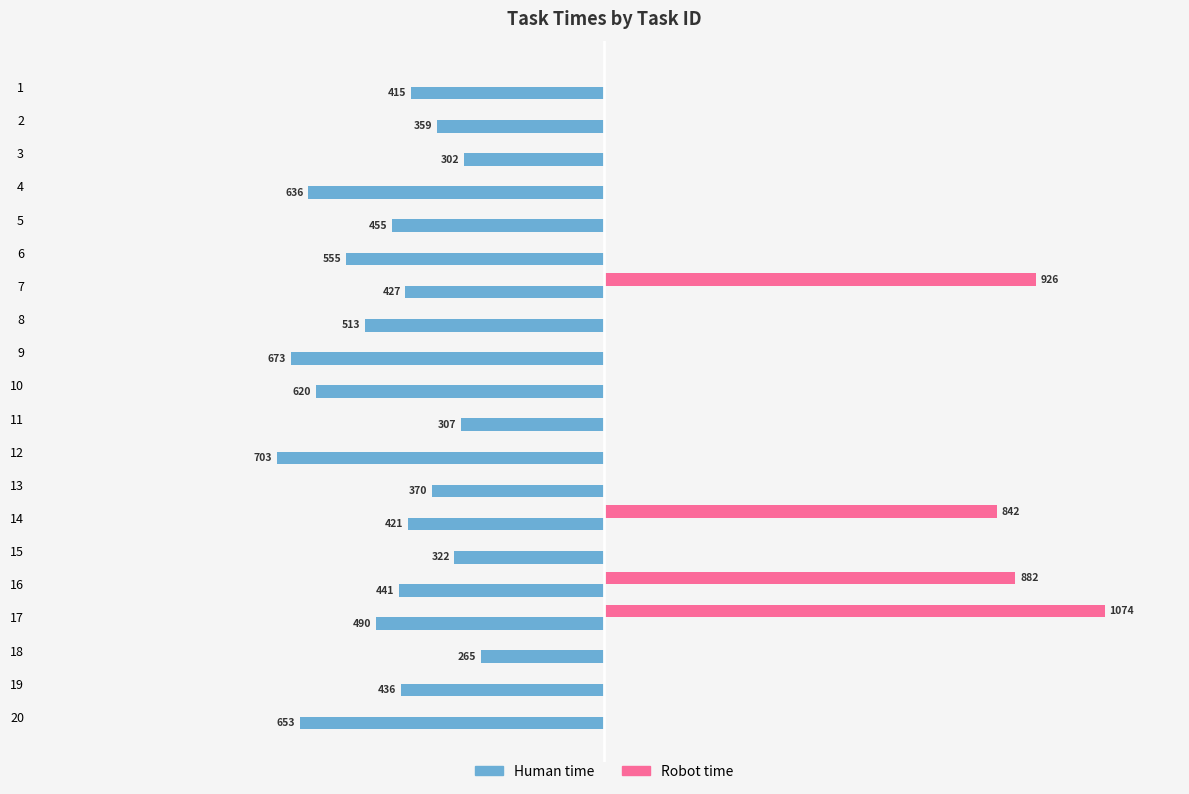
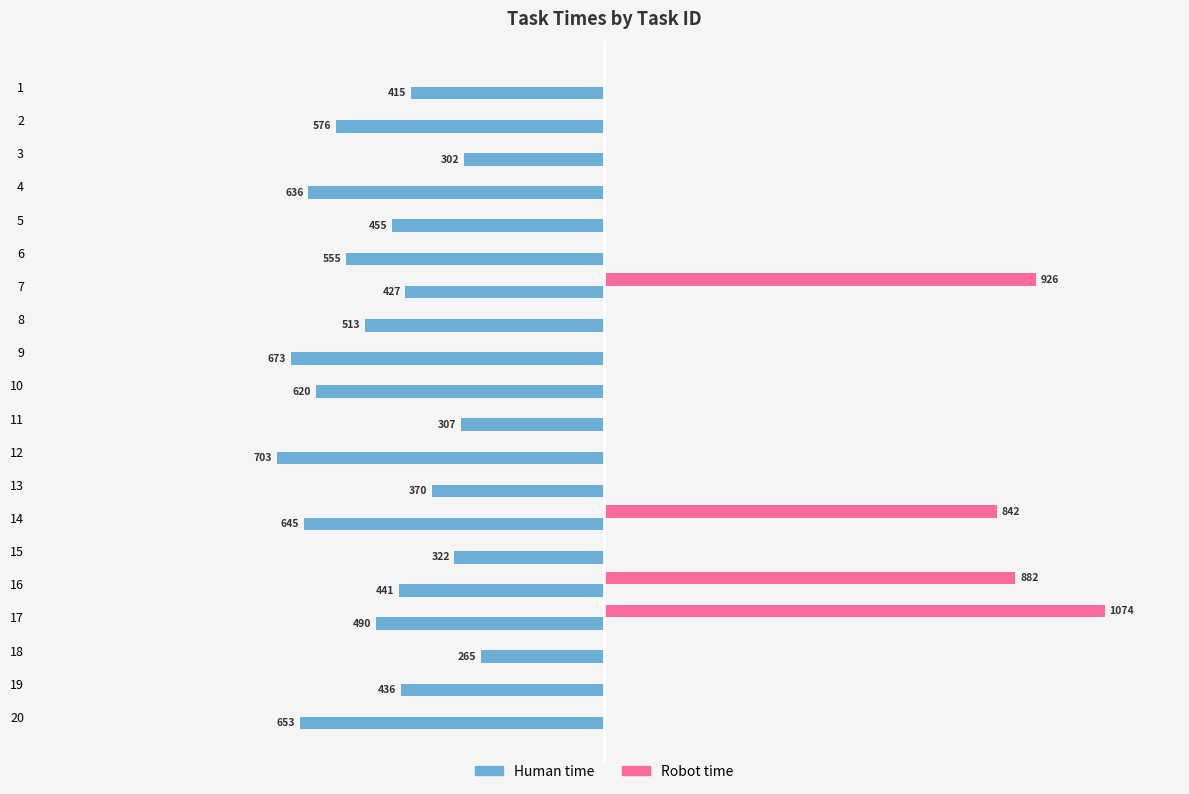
Human time, 2: 359 -> 576
Human time, 14: 421 -> 645
